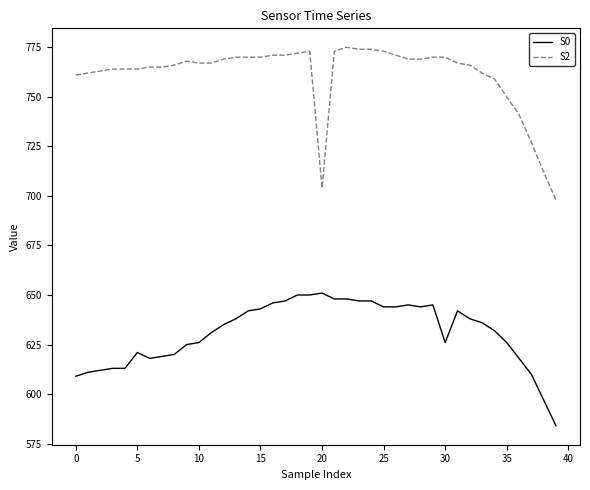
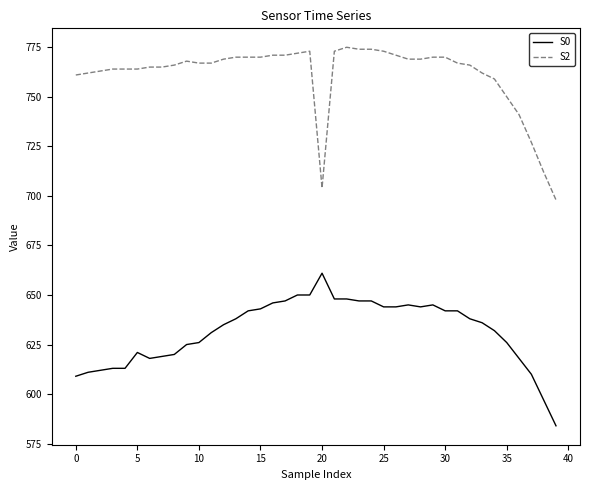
S0, 20: 651 -> 661
S0, 30: 626 -> 642
